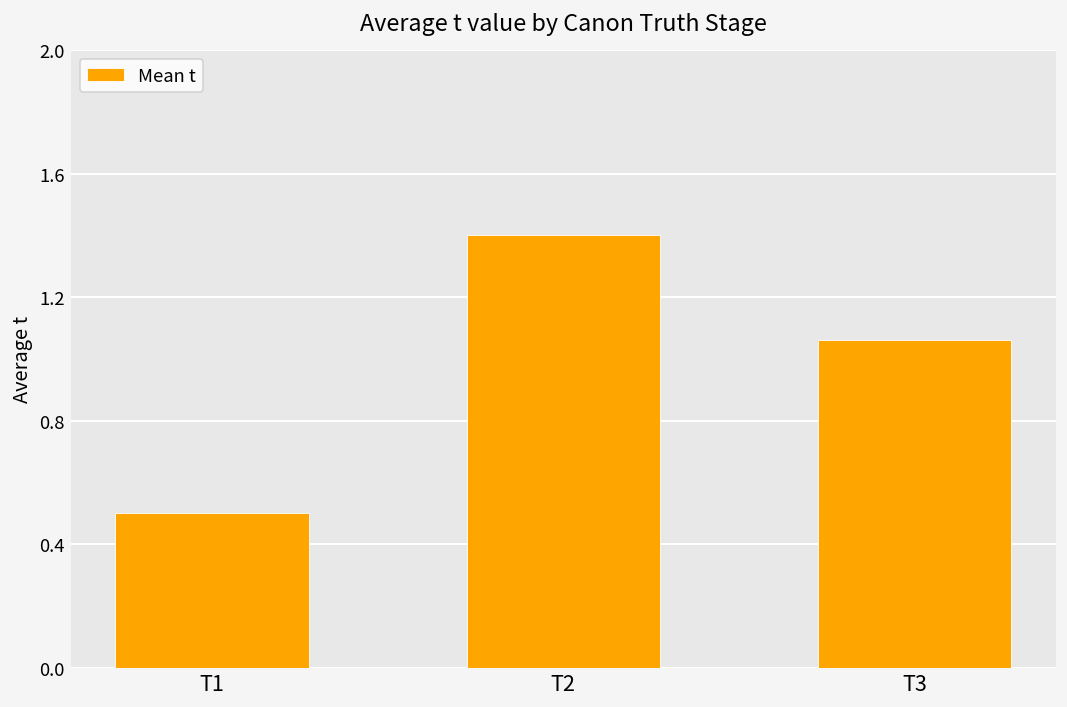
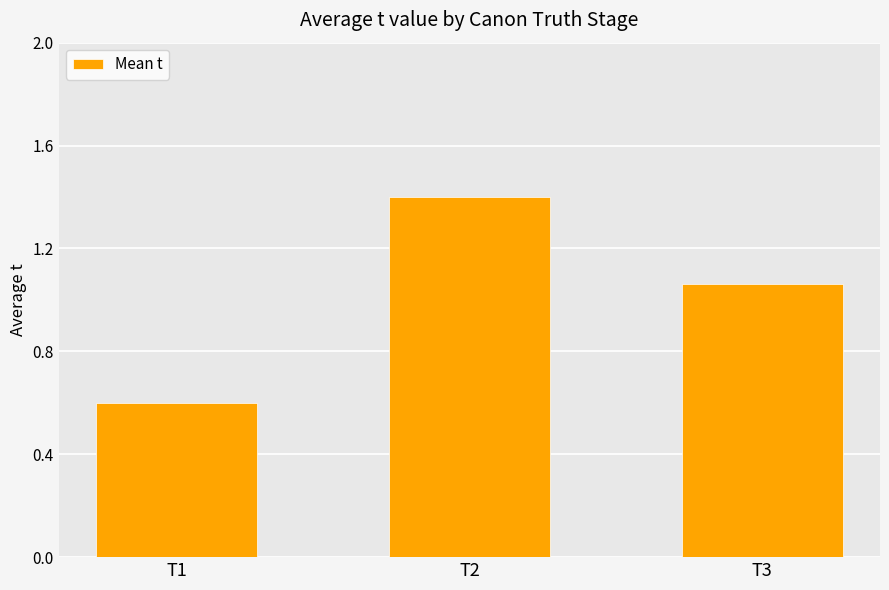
T1: 0.5 -> 0.6
